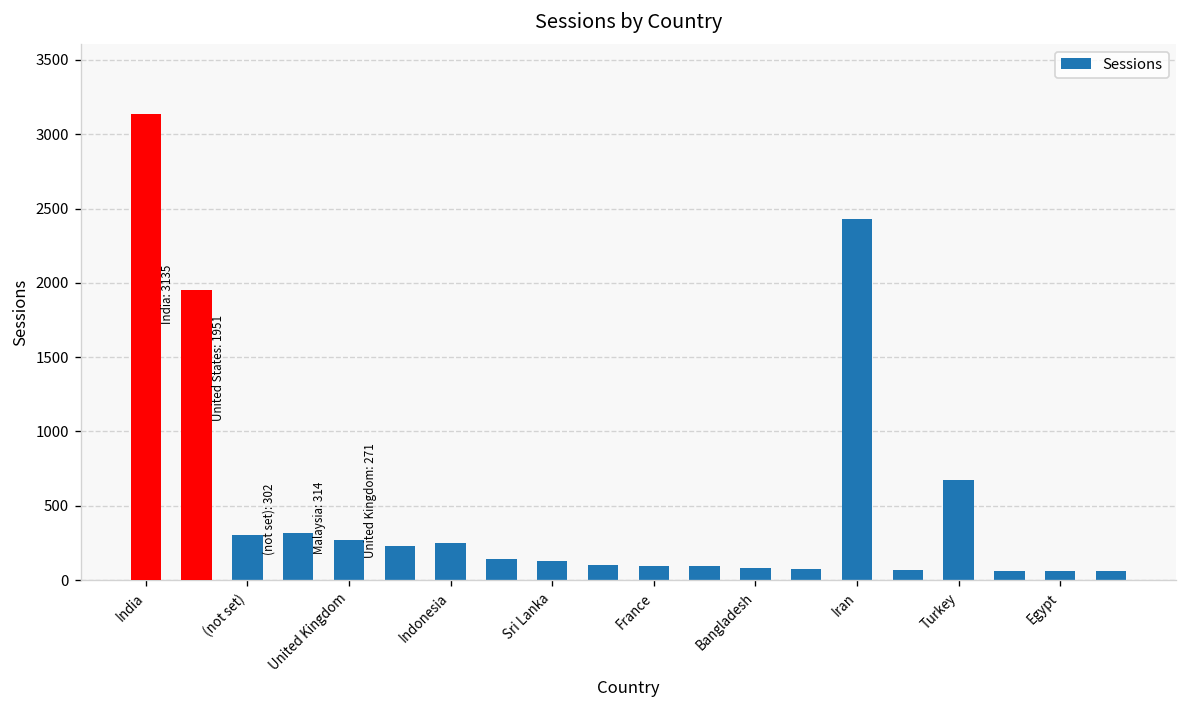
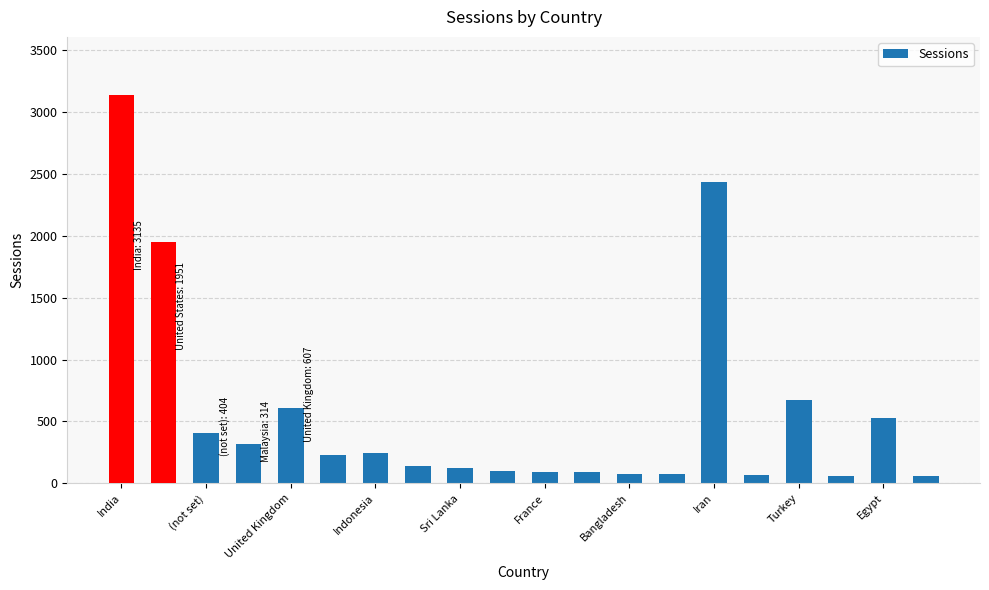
Sessions, (not set): 302 -> 404
Sessions, United Kingdom: 271 -> 607
Sessions, Egypt: 60 -> 530
